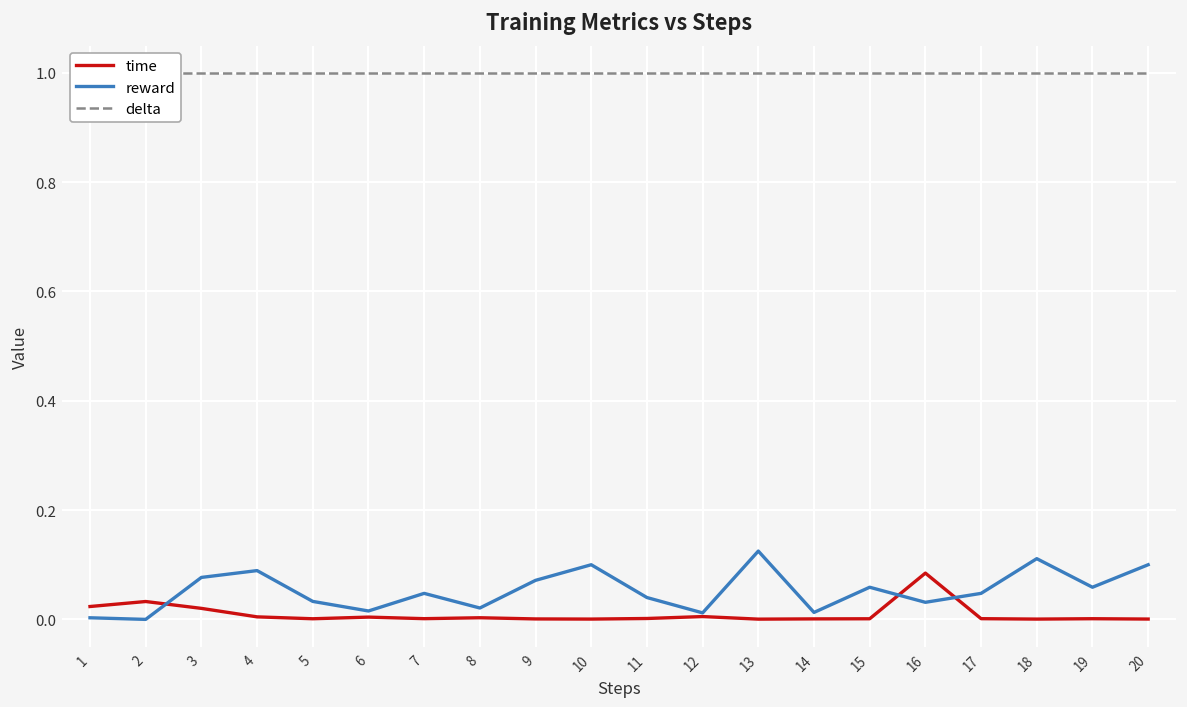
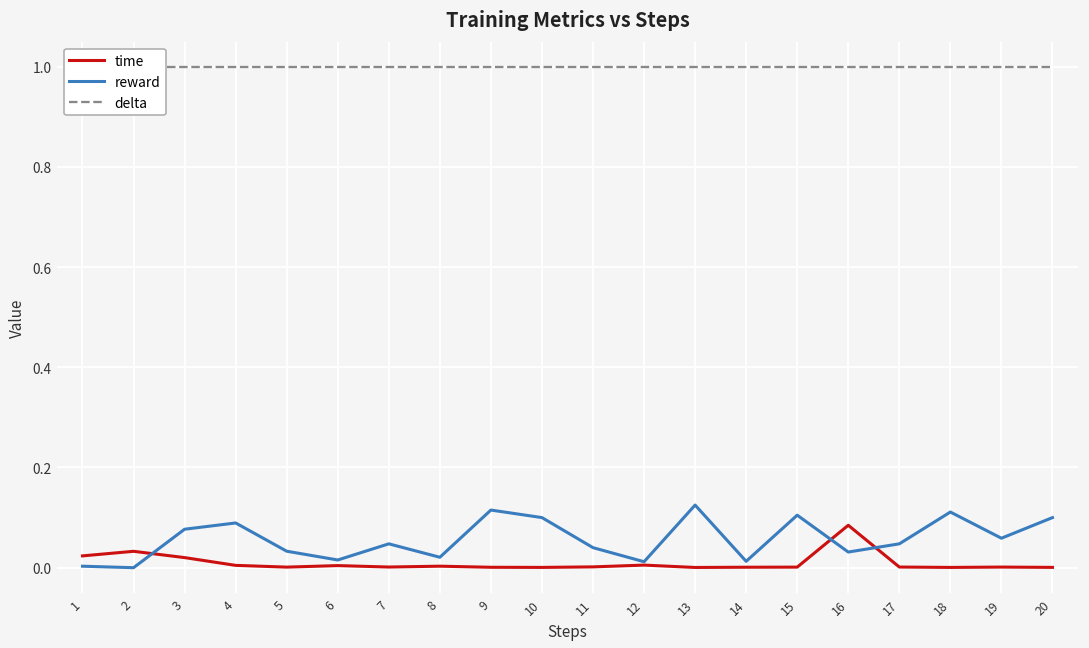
reward, 9: 0.07 -> 0.12
reward, 15: 0.06 -> 0.10
